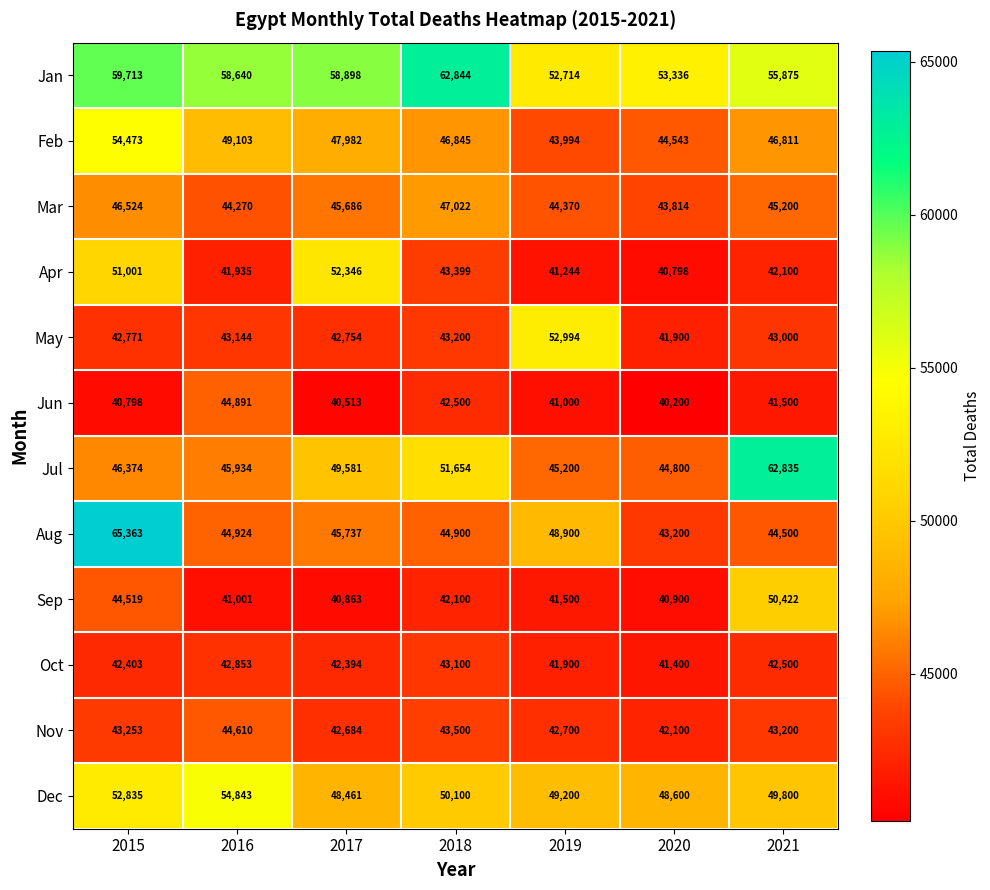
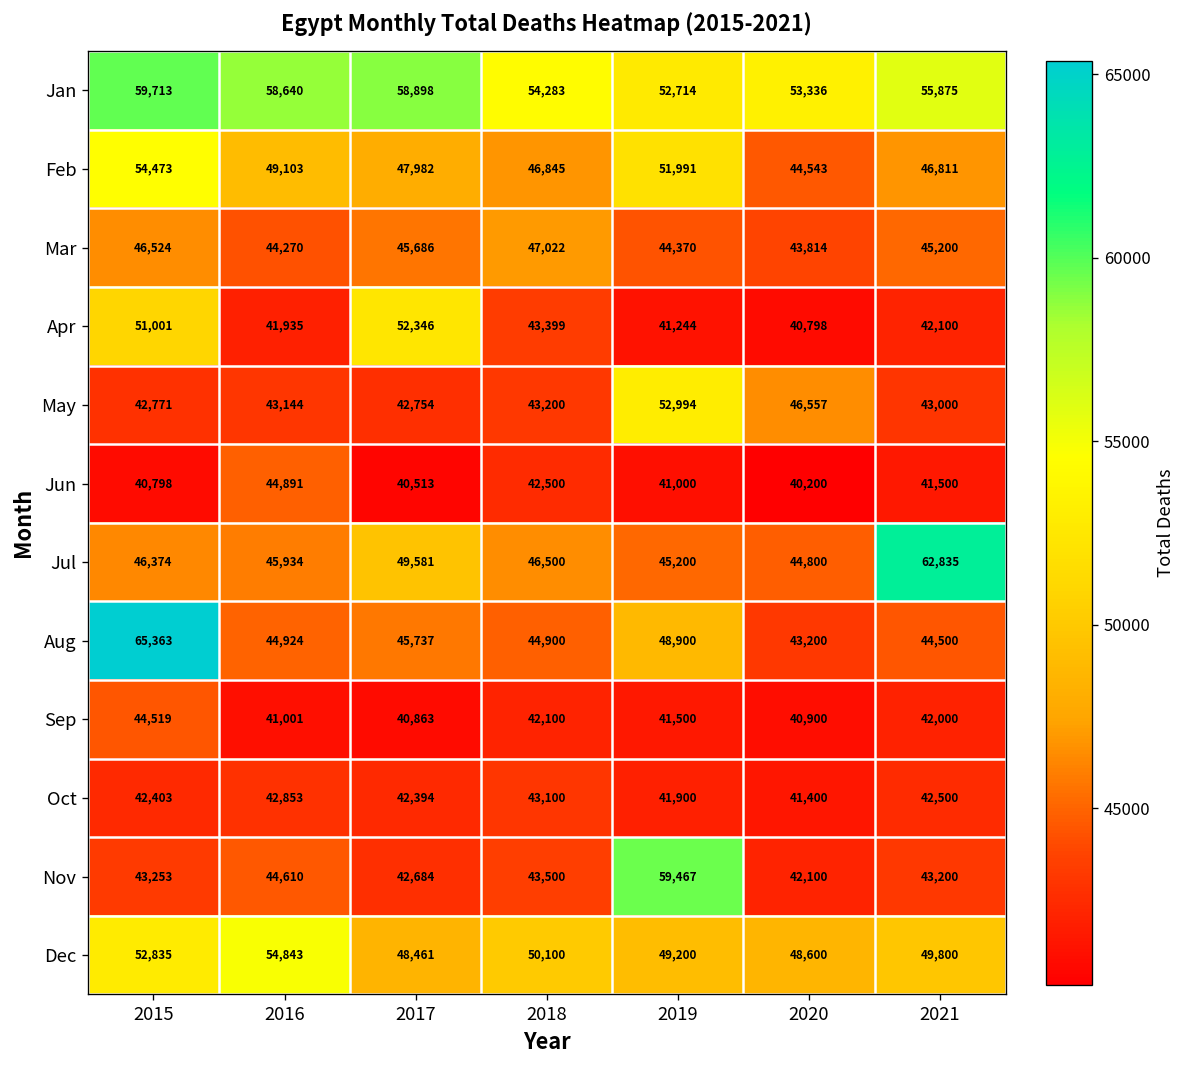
Jan, 2018: 62,844 -> 54,283
Feb, 2019: 43,994 -> 51,991
May, 2020: 41,900 -> 46,557
Jul, 2018: 51,654 -> 46,500
Sep, 2021: 50,422 -> 42,000
Nov, 2019: 42,700 -> 59,467
